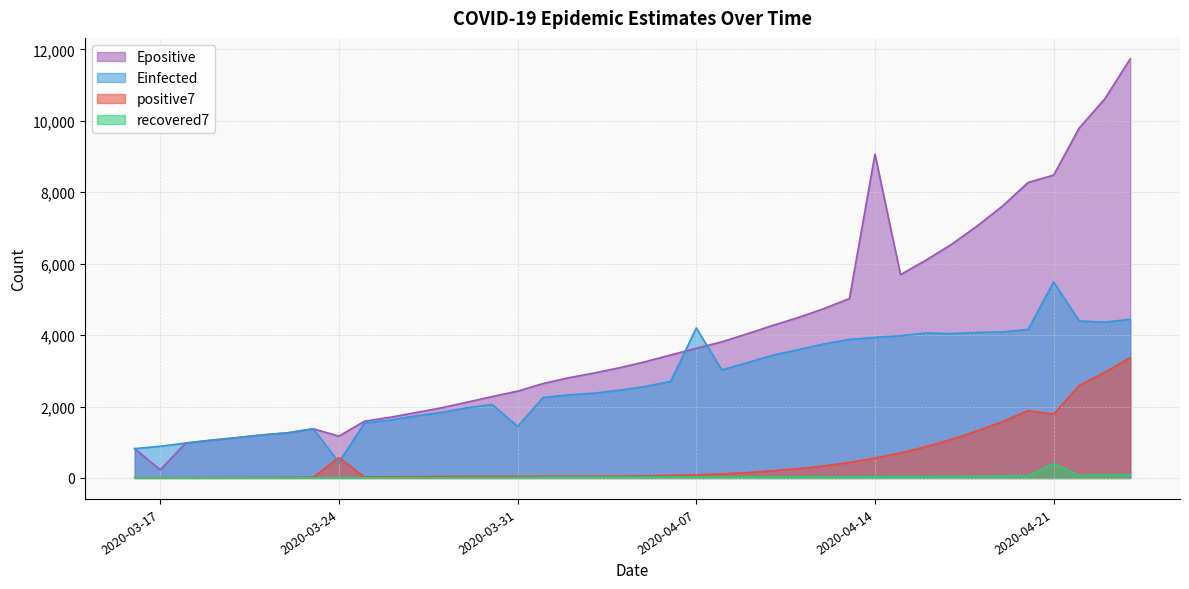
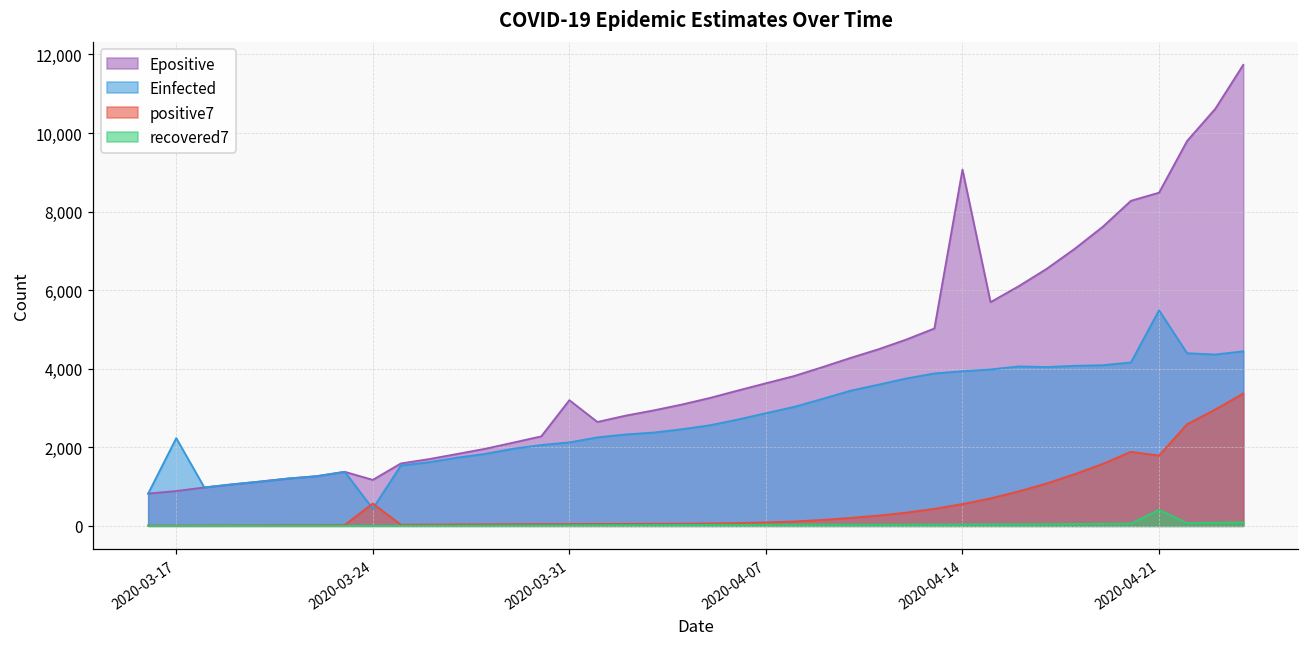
Epositive, 2020-03-17: 200 -> 900
Einfected, 2020-03-17: 900 -> 2,200
Epositive, 2020-03-31: 2,400 -> 3,200
Einfected, 2020-03-31: 1,400 -> 2,100
Einfected, 2020-04-07: 4,200 -> 2,900
